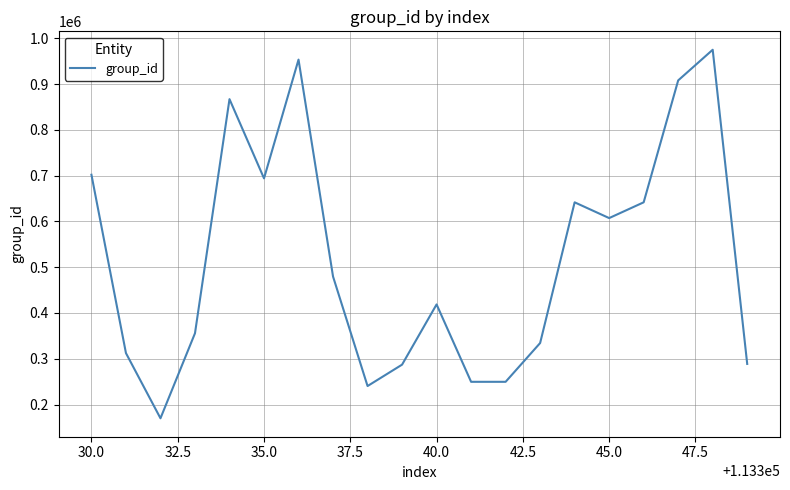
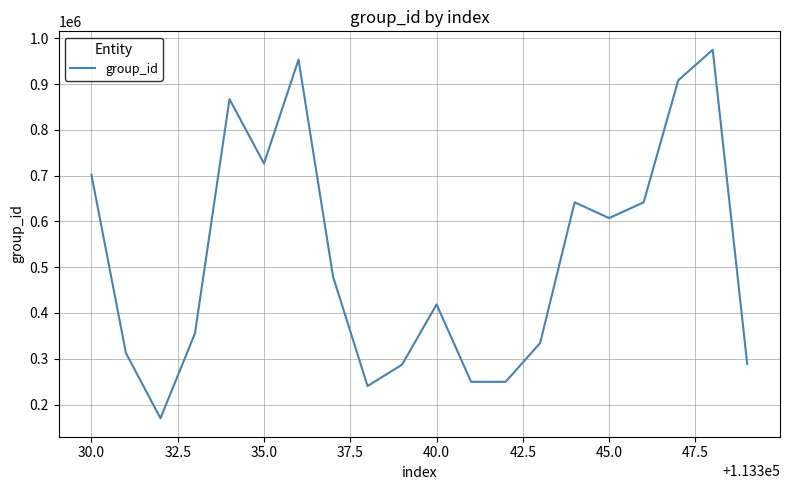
35.0: 690000 -> 730000
